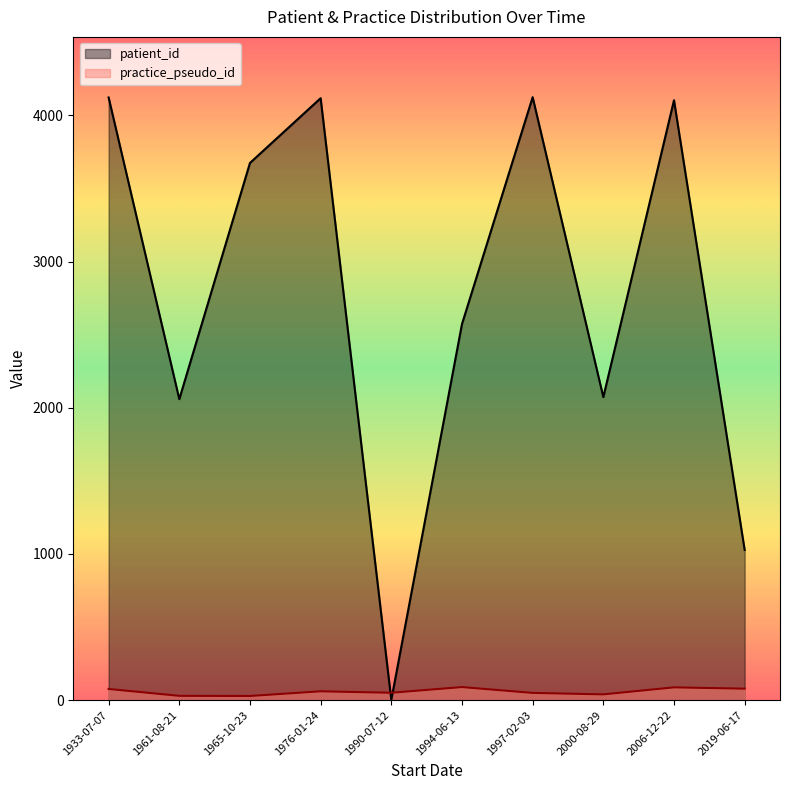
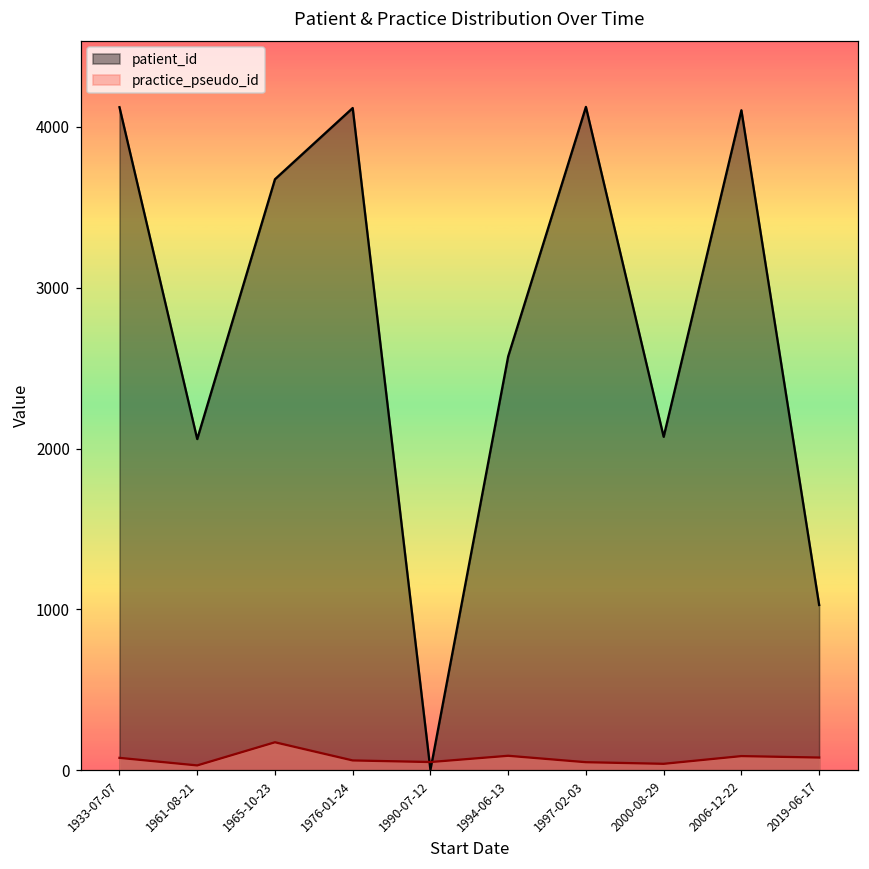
practice_pseudo_id, 1965-10-23: 30 -> 170
